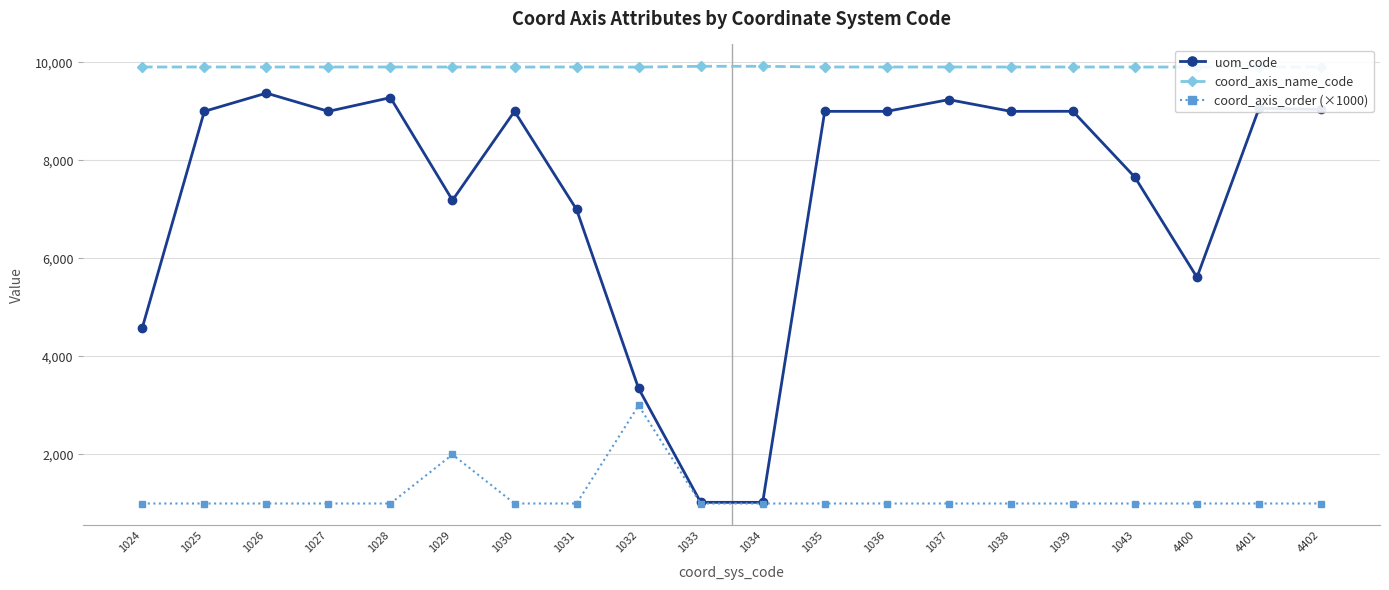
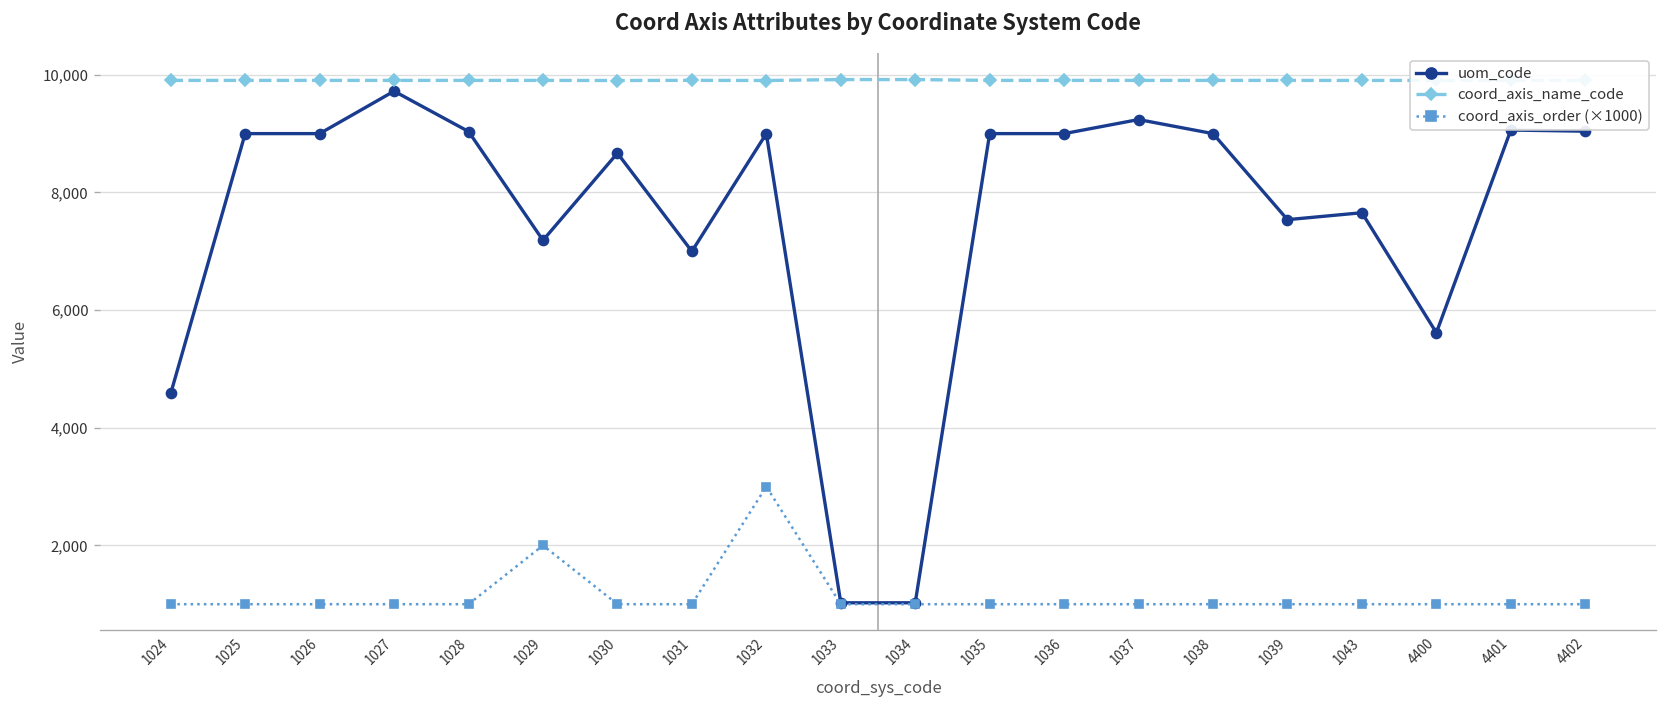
uom_code, 1026: 9,400 -> 9,000
uom_code, 1027: 9,000 -> 9,700
uom_code, 1028: 9,300 -> 9,000
uom_code, 1030: 9,000 -> 8,700
uom_code, 1032: 3,300 -> 9,000
uom_code, 1039: 9,000 -> 7,500
